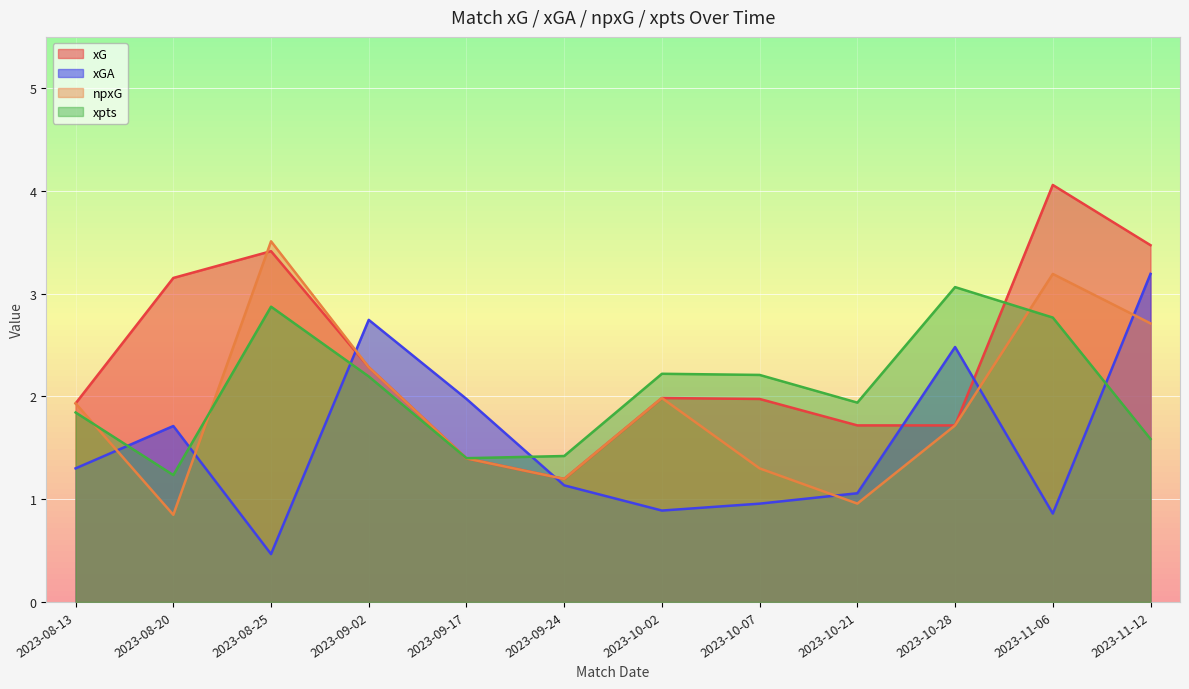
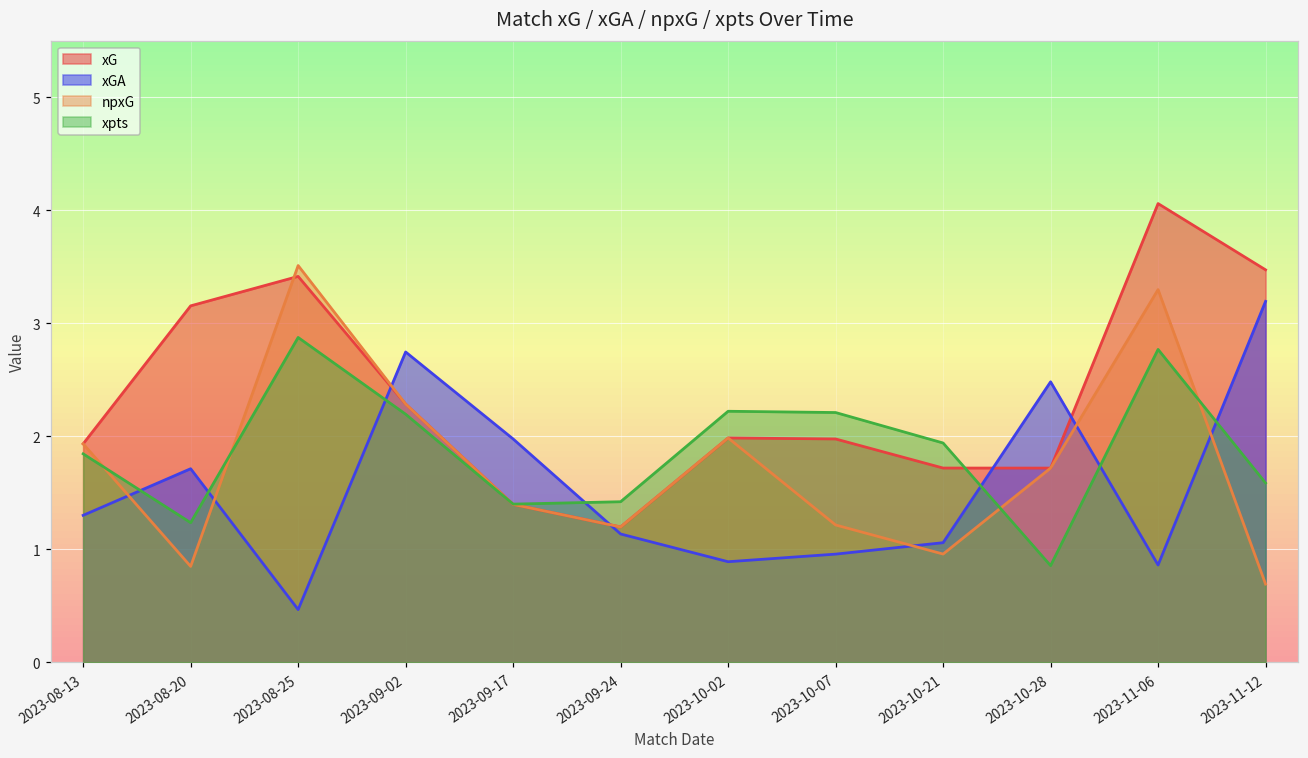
npxG, 2023-10-07: 1.30 -> 1.21
xpts, 2023-10-28: 3.06 -> 0.85
npxG, 2023-11-06: 3.19 -> 3.30
npxG, 2023-11-12: 2.71 -> 0.69
